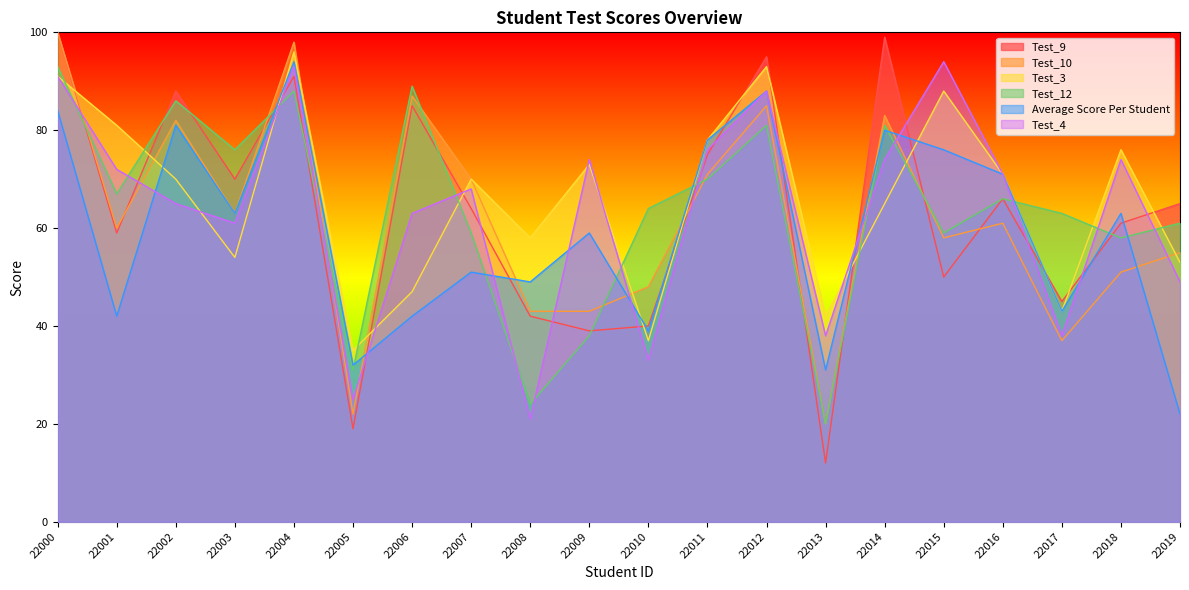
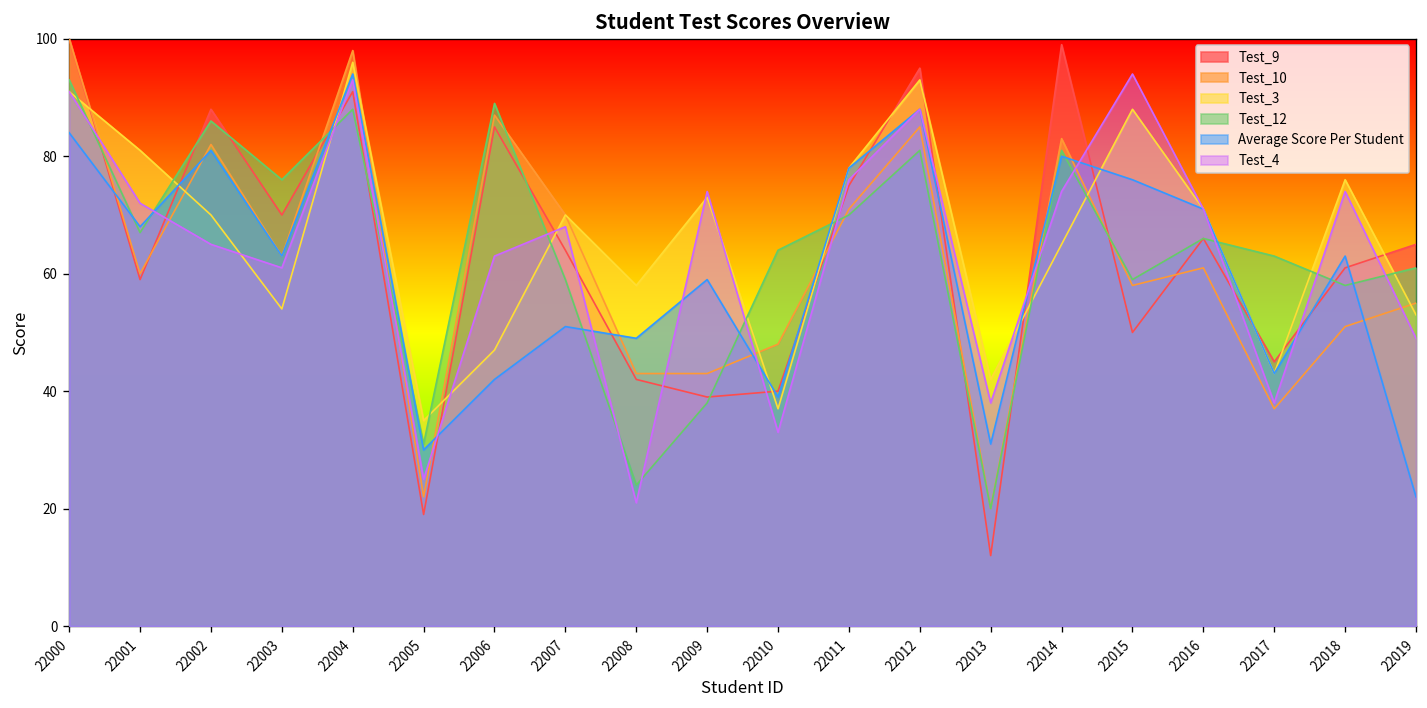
Average Score Per Student, 22001: 42 -> 68
Average Score Per Student, 22005: 32 -> 30
